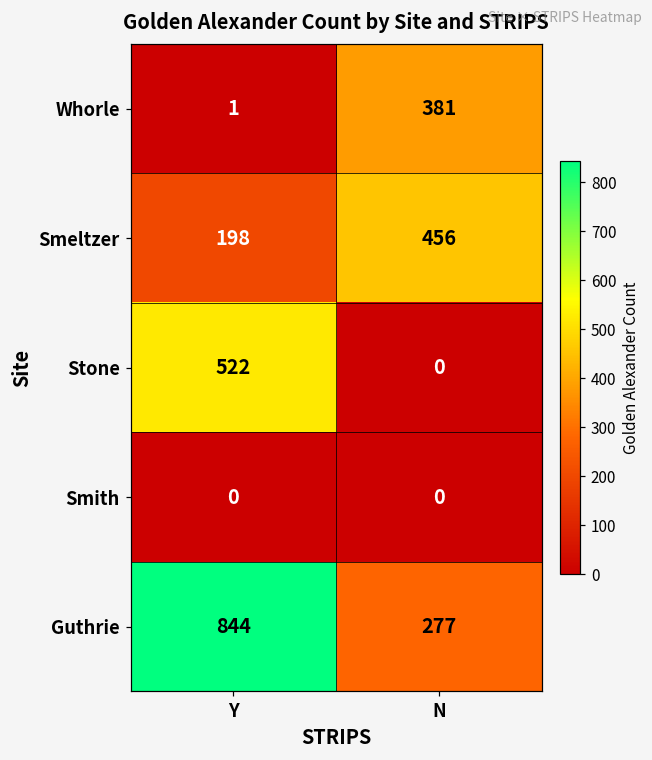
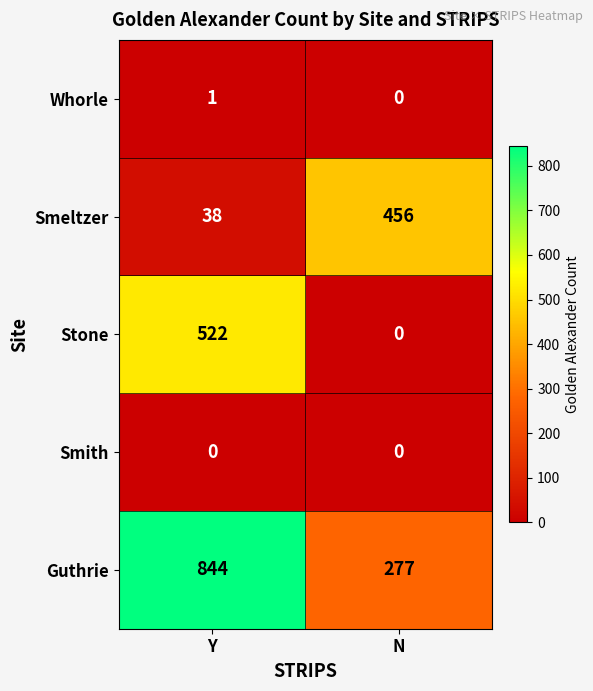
Whorle, N: 381 -> 0
Smeltzer, Y: 198 -> 38
